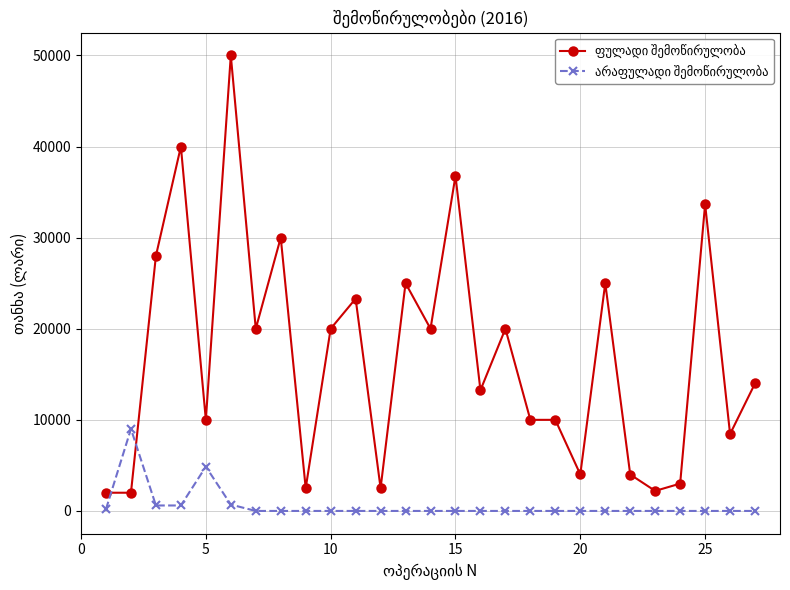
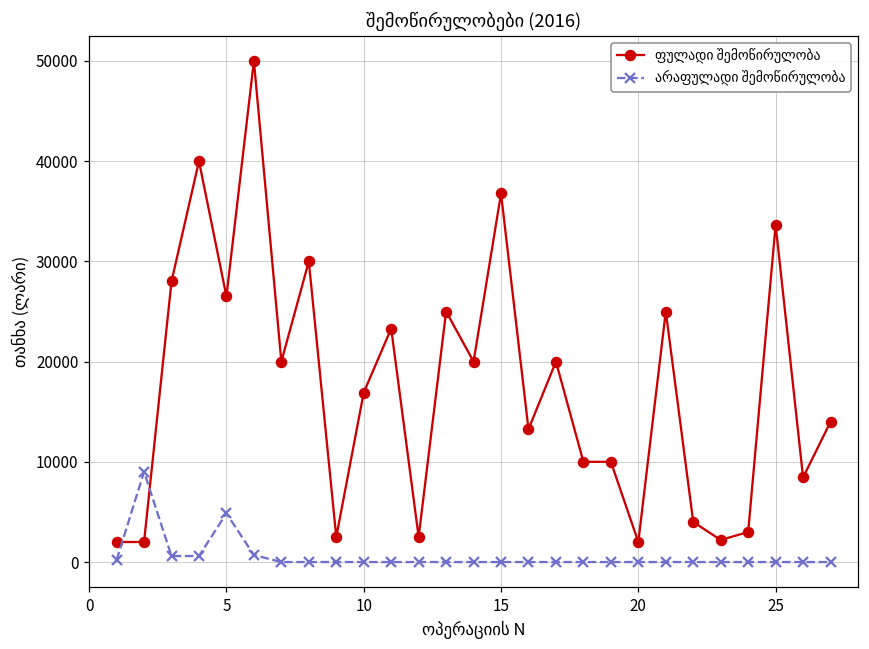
ფულადი შემოწირულობა, 5: 10000 -> 27000
ფულადი შემოწირულობა, 10: 20000 -> 17000
ფულადი შემოწირულობა, 20: 4000 -> 2000
